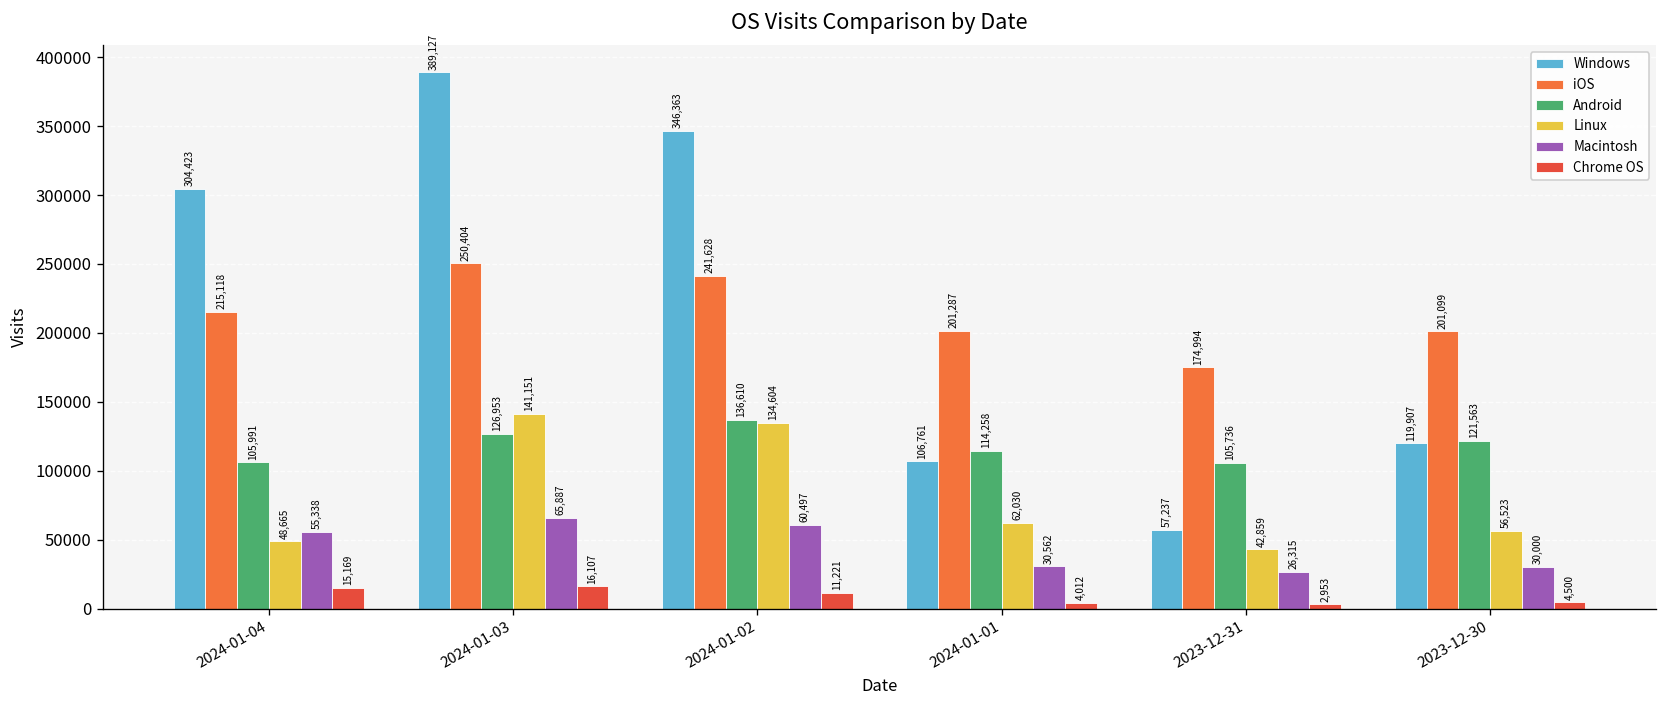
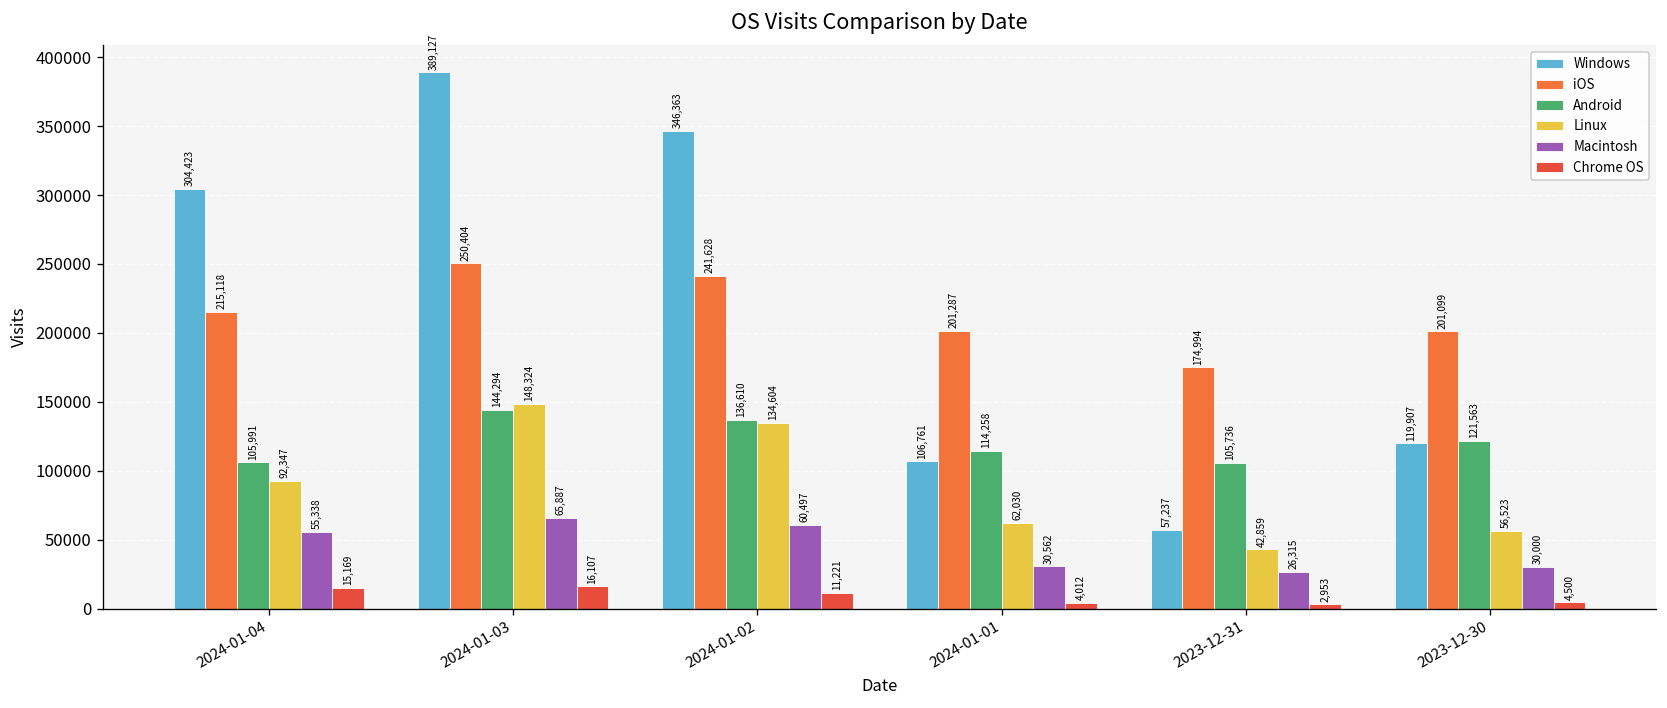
Linux, 2024-01-04: 48,665 -> 92,347
Android, 2024-01-03: 126,953 -> 144,294
Linux, 2024-01-03: 141,151 -> 148,324
